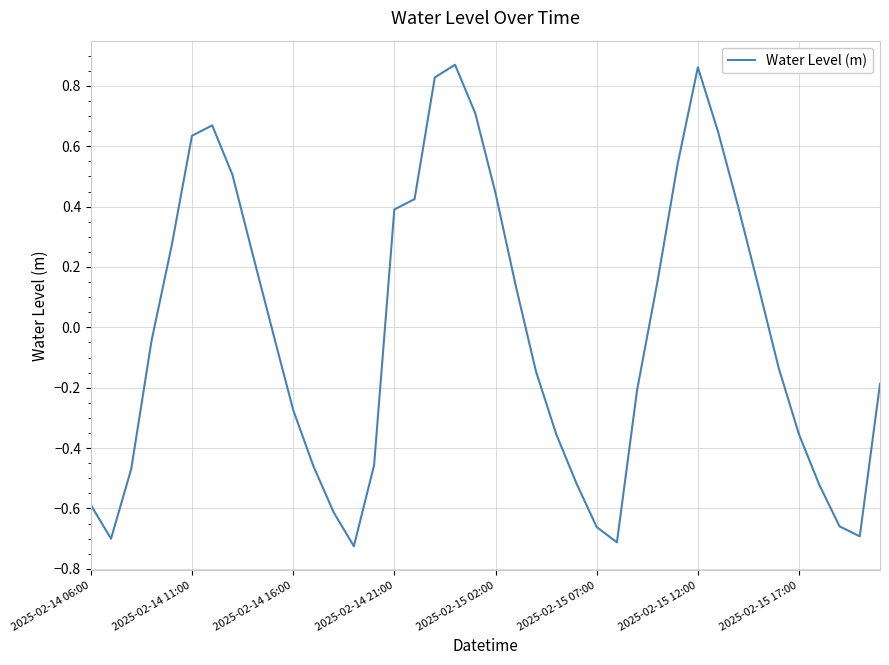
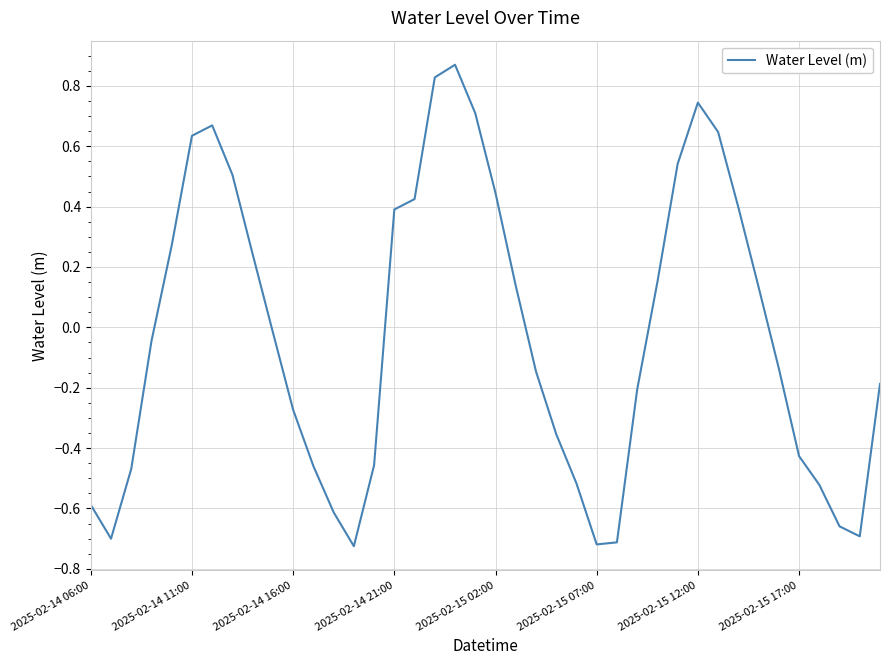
2025-02-15 07:00: -0.66 -> -0.72
2025-02-15 12:00: 0.86 -> 0.74
2025-02-15 17:00: -0.36 -> -0.43
